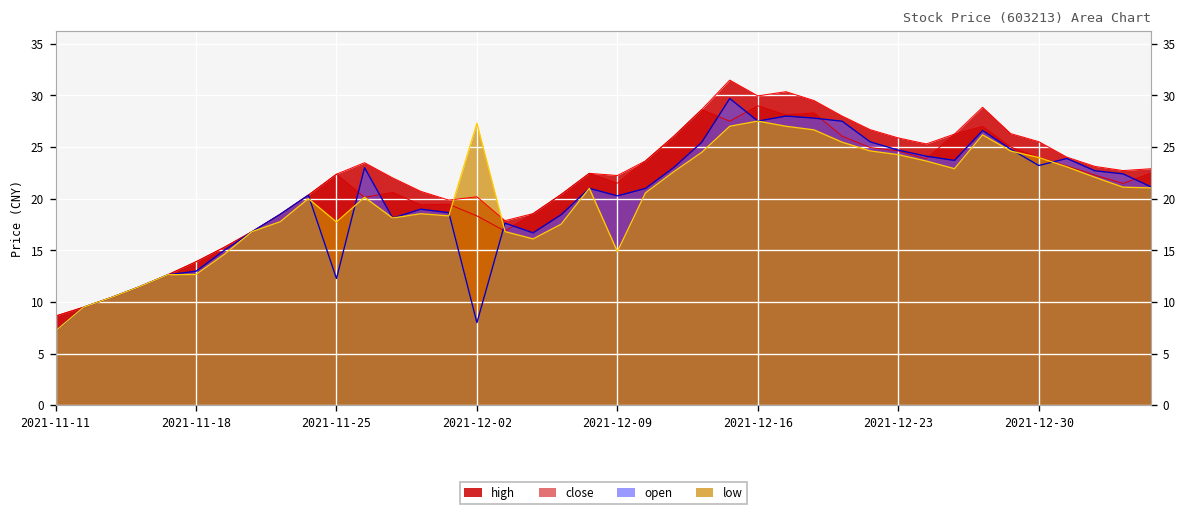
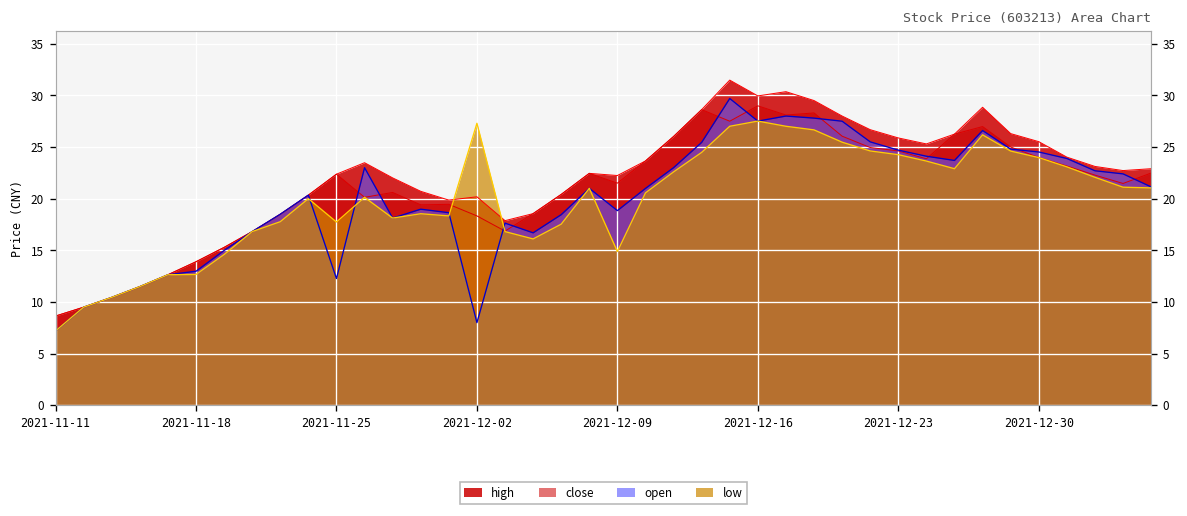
open, 2021-12-09: 20 -> 19
open, 2021-12-30: 23 -> 25
